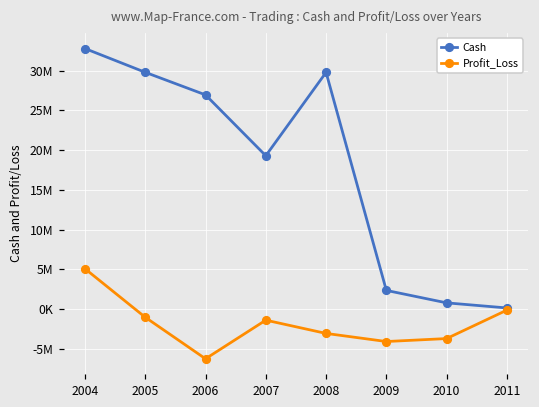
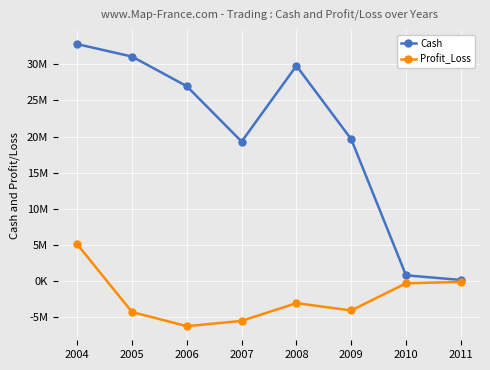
Cash, 2005: 30000000 -> 31000000
Profit_Loss, 2005: -1000000 -> -4000000
Profit_Loss, 2007: -1000000 -> -6000000
Cash, 2009: 2000000 -> 20000000
Profit_Loss, 2010: -4000000 -> 0
